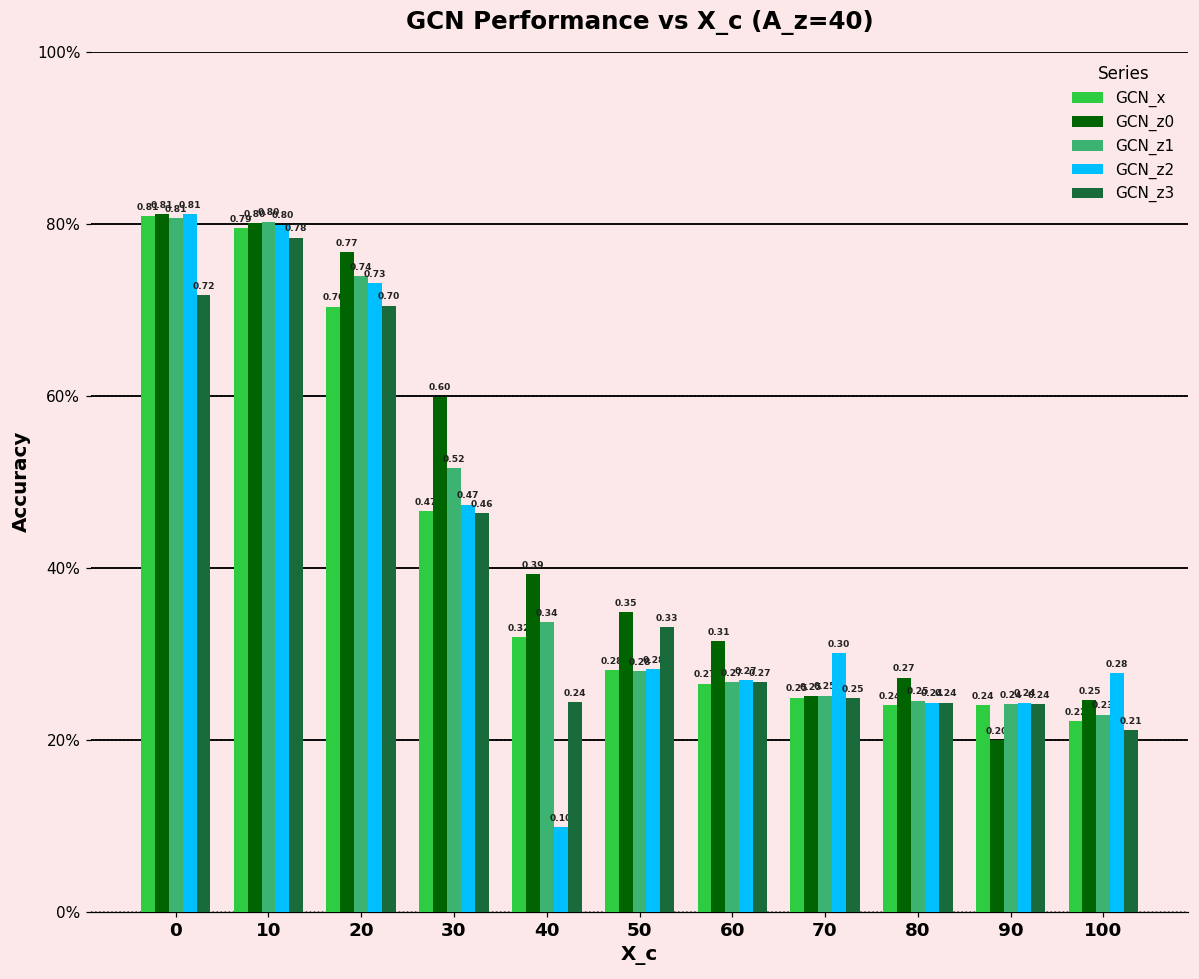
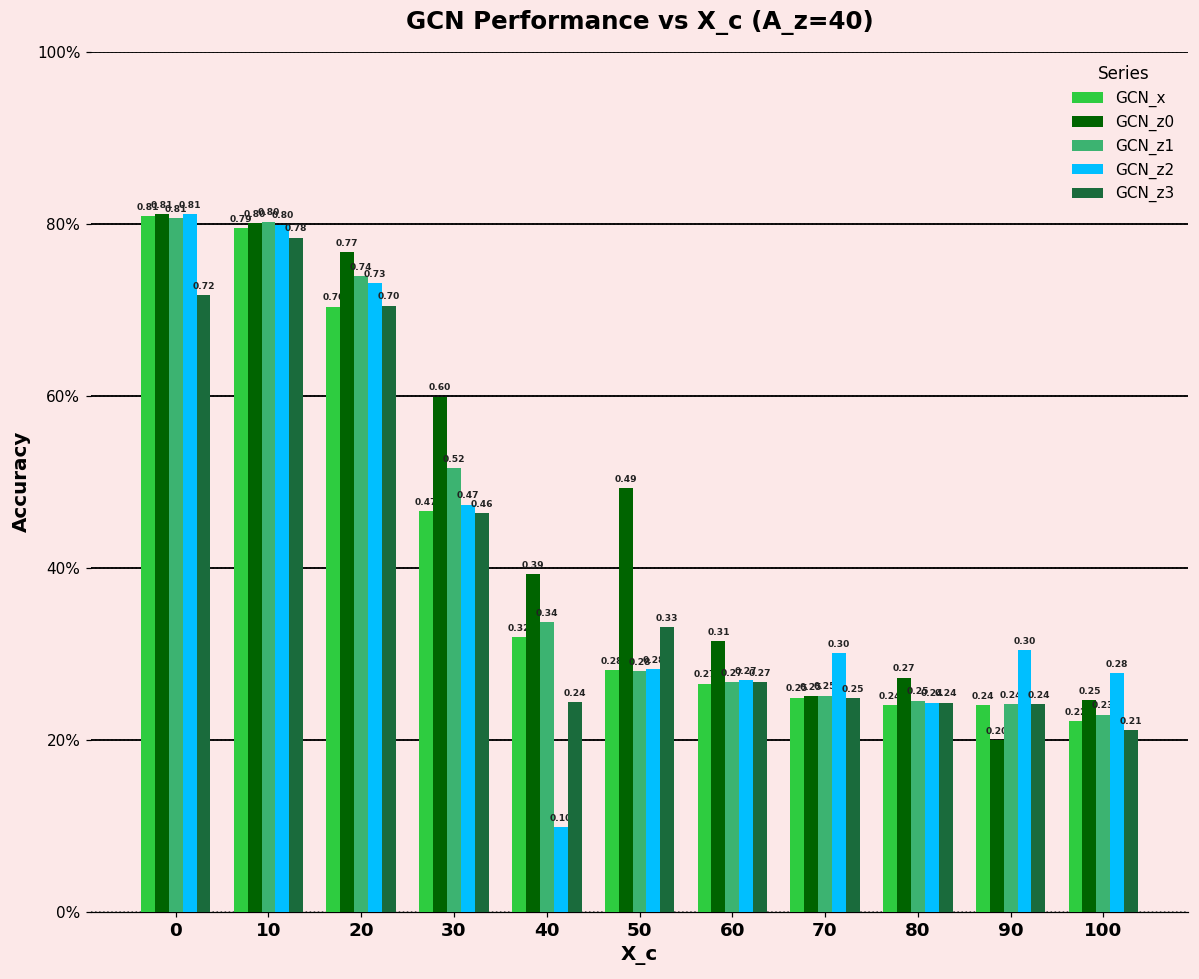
GCN_z0, 50: 0.35 -> 0.49
GCN_z2, 90: 0.24 -> 0.30
